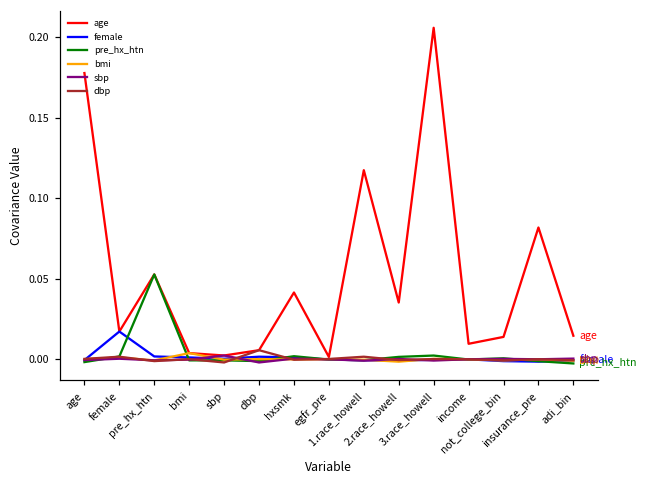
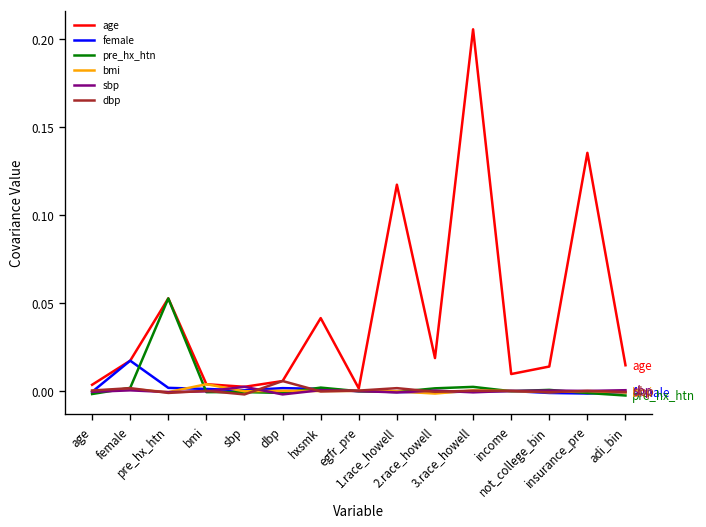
age, age: 0.178 -> 0.003
age, 2.race_howell: 0.035 -> 0.019
age, insurance_pre: 0.082 -> 0.135
